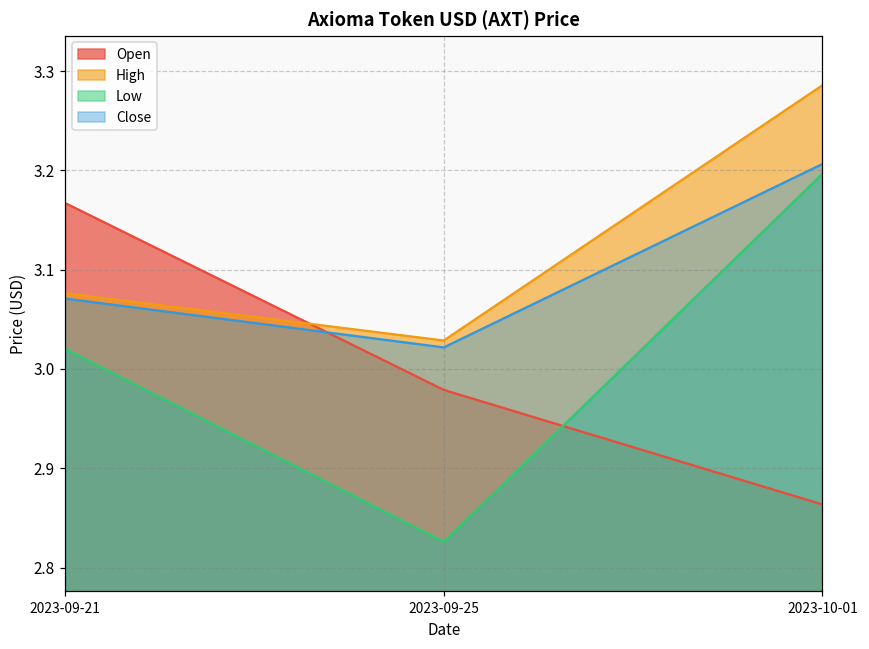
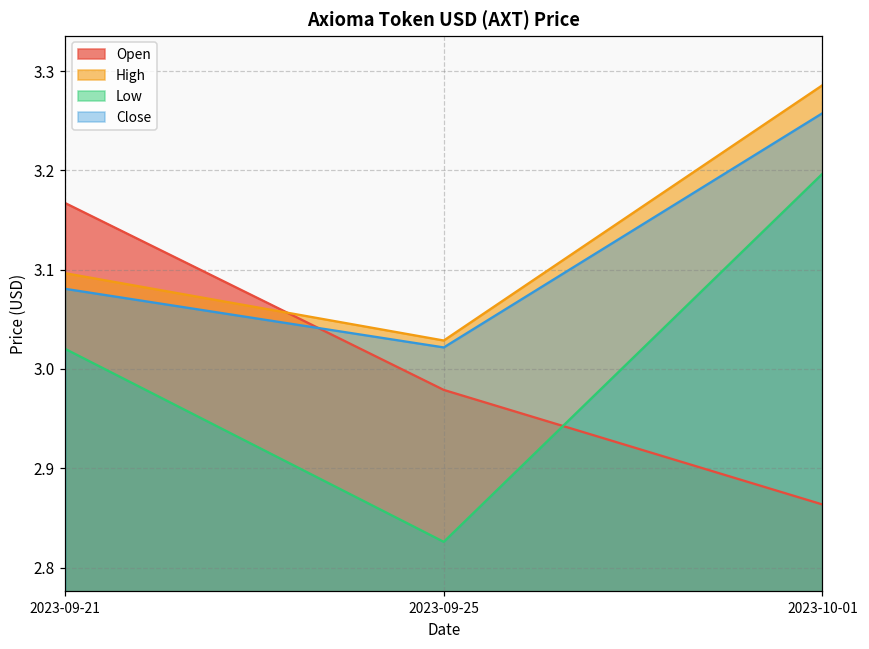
High, 2023-09-21: 3.08 -> 3.10
Close, 2023-09-21: 3.07 -> 3.08
Close, 2023-10-01: 3.21 -> 3.26
